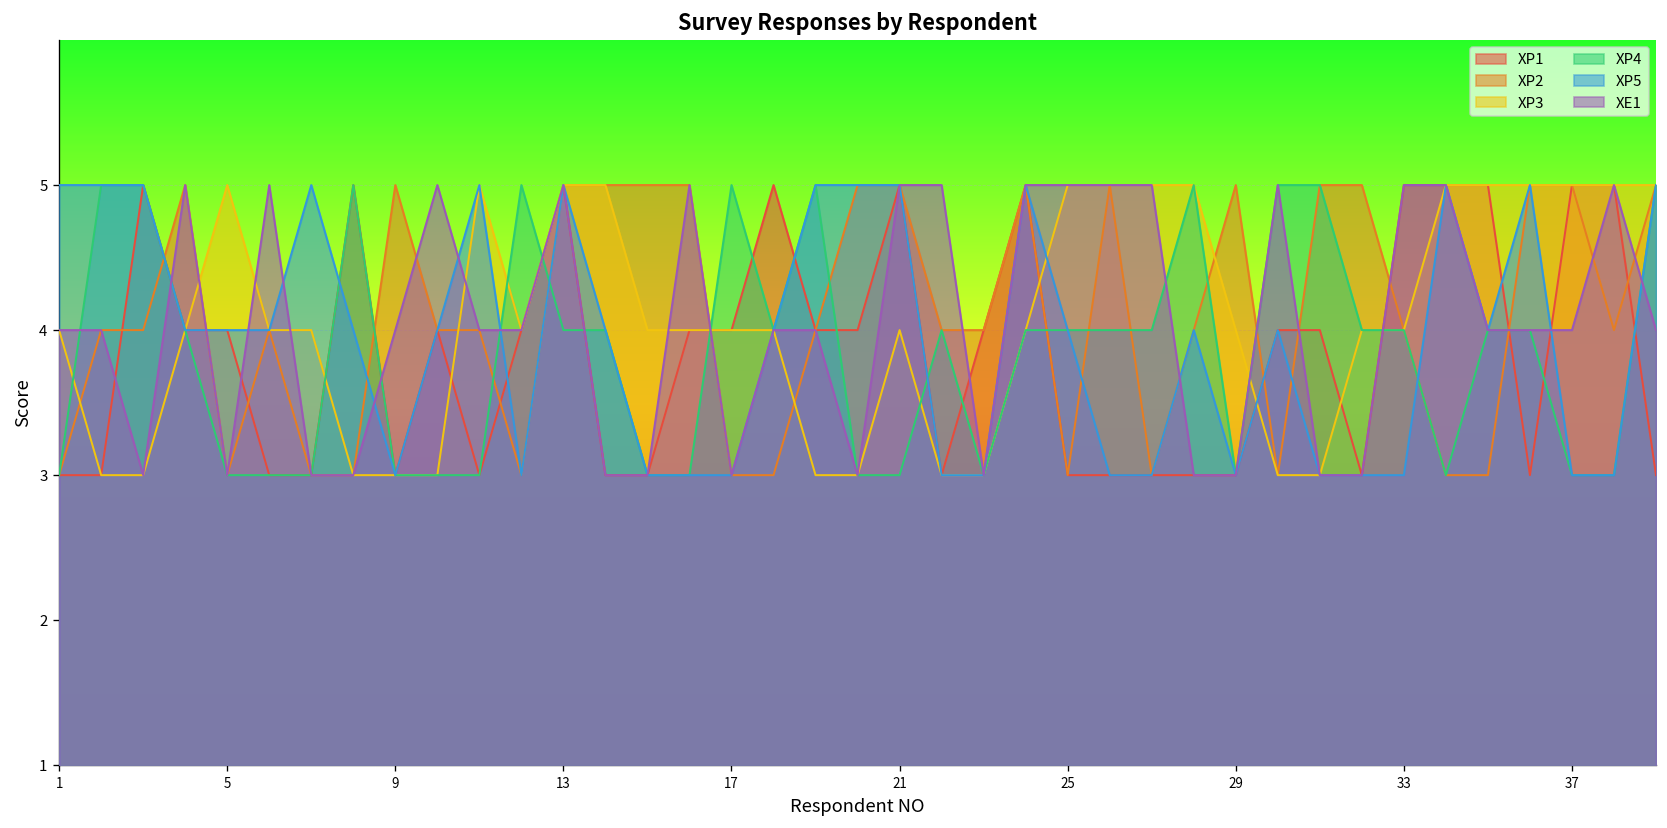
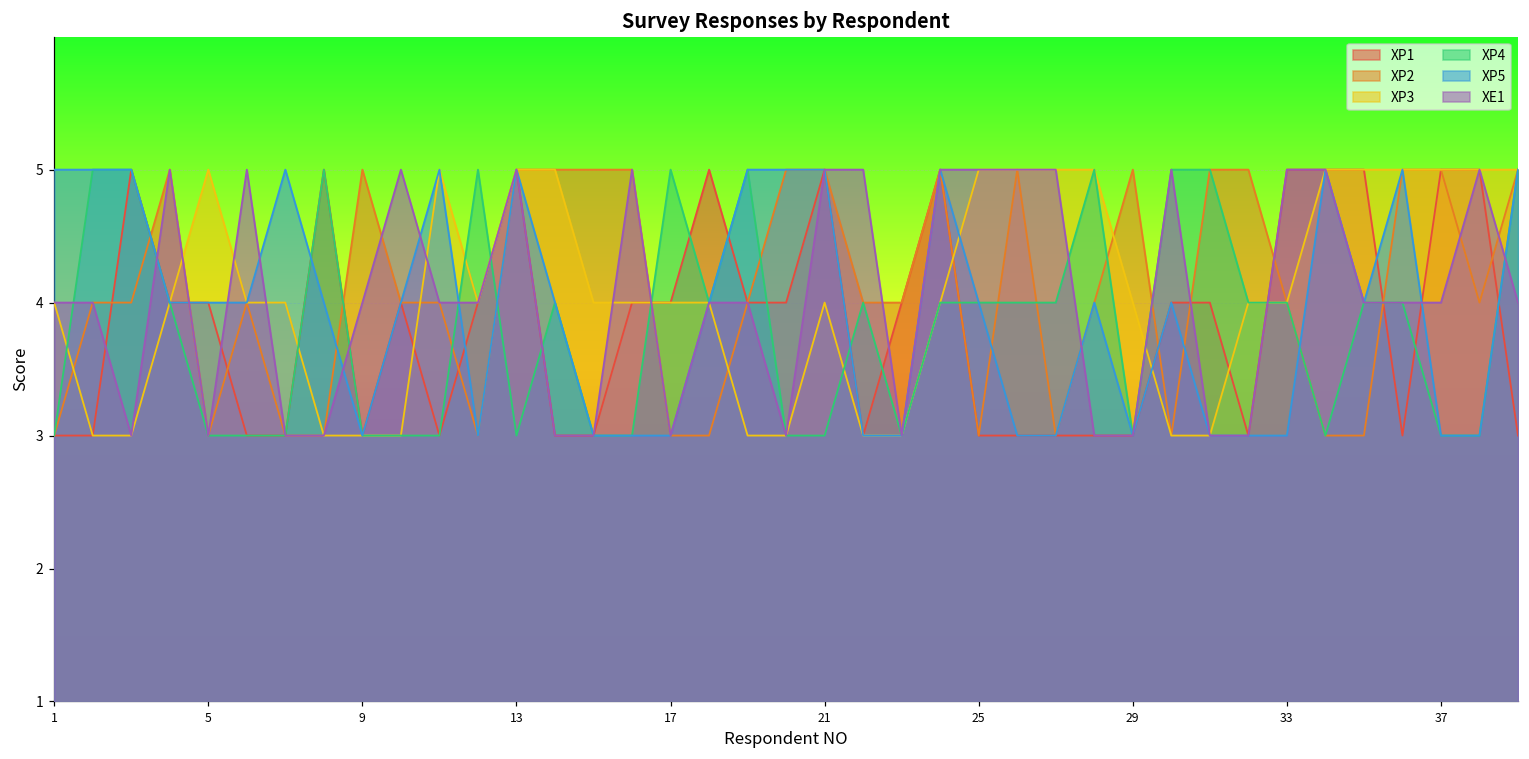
XP4, 13: 4 -> 3
